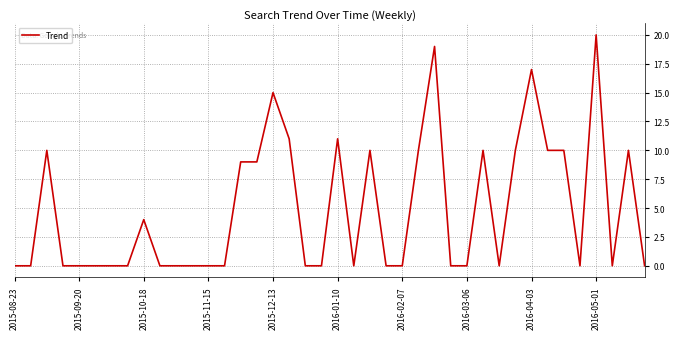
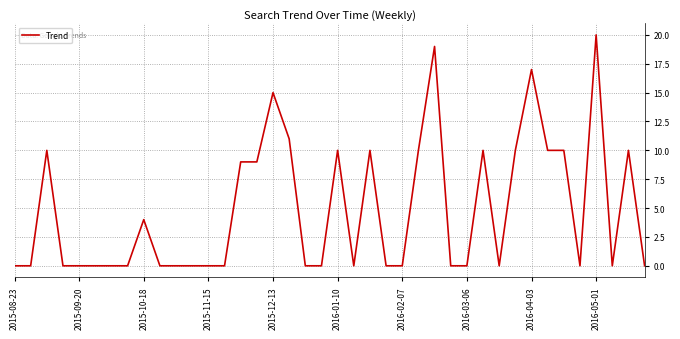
2016-01-10: 11 -> 10
